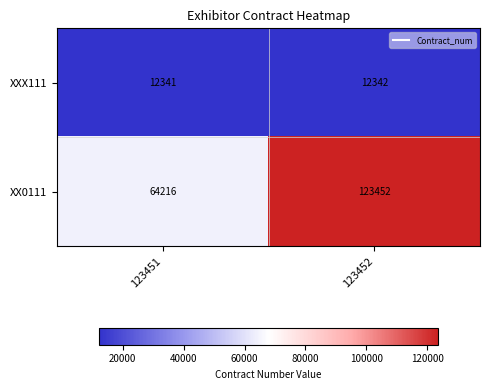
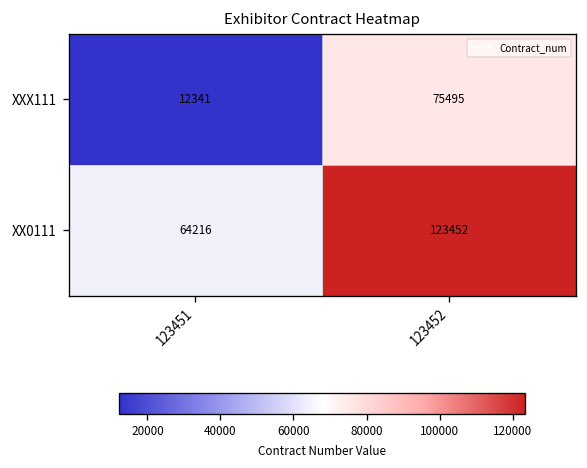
XXX111, 123452: 12342 -> 75495
